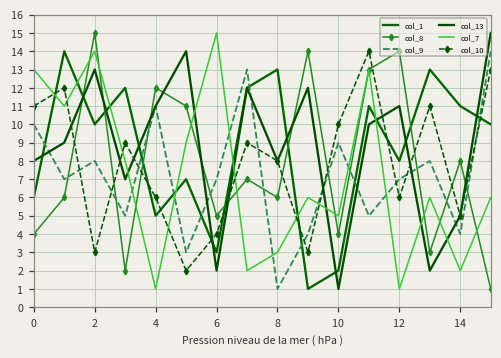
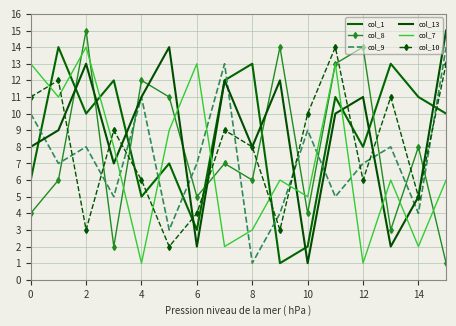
col_7, 6: 15 -> 13
